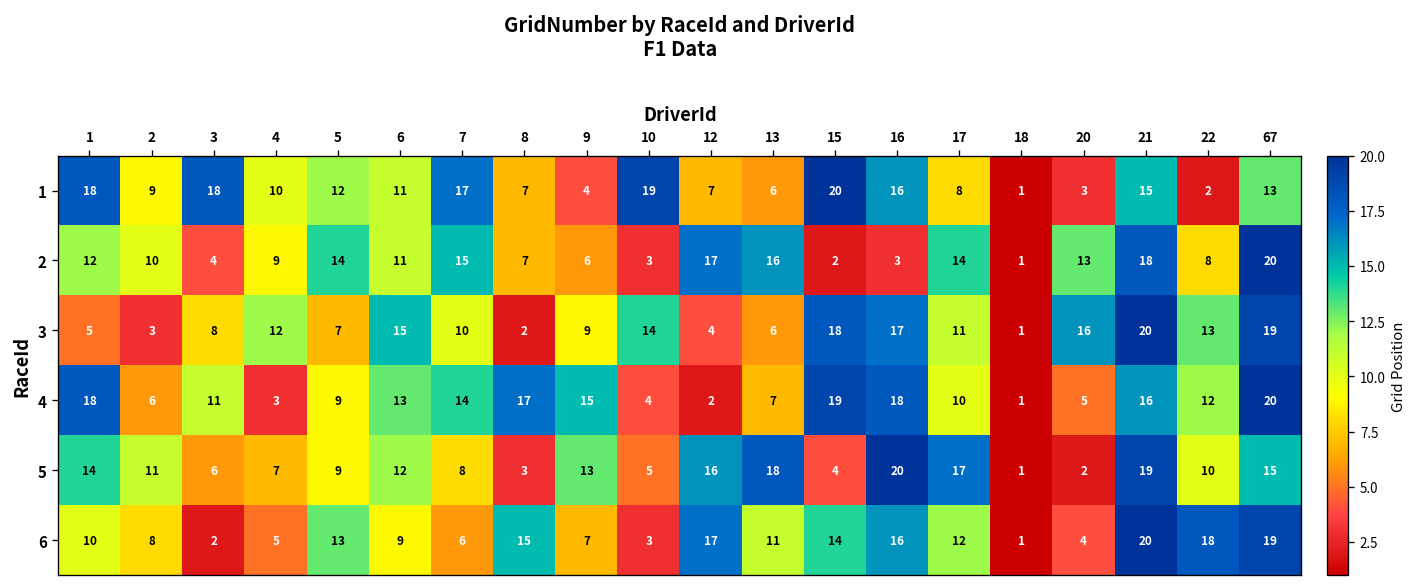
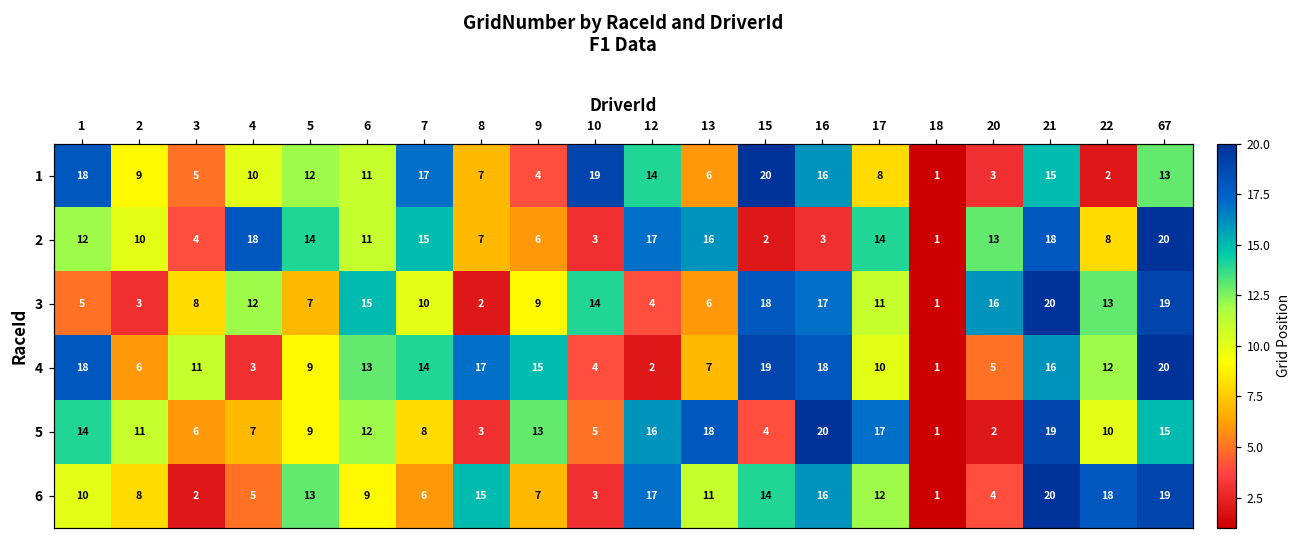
1, 3: 18 -> 5
1, 12: 7 -> 14
2, 4: 9 -> 18
